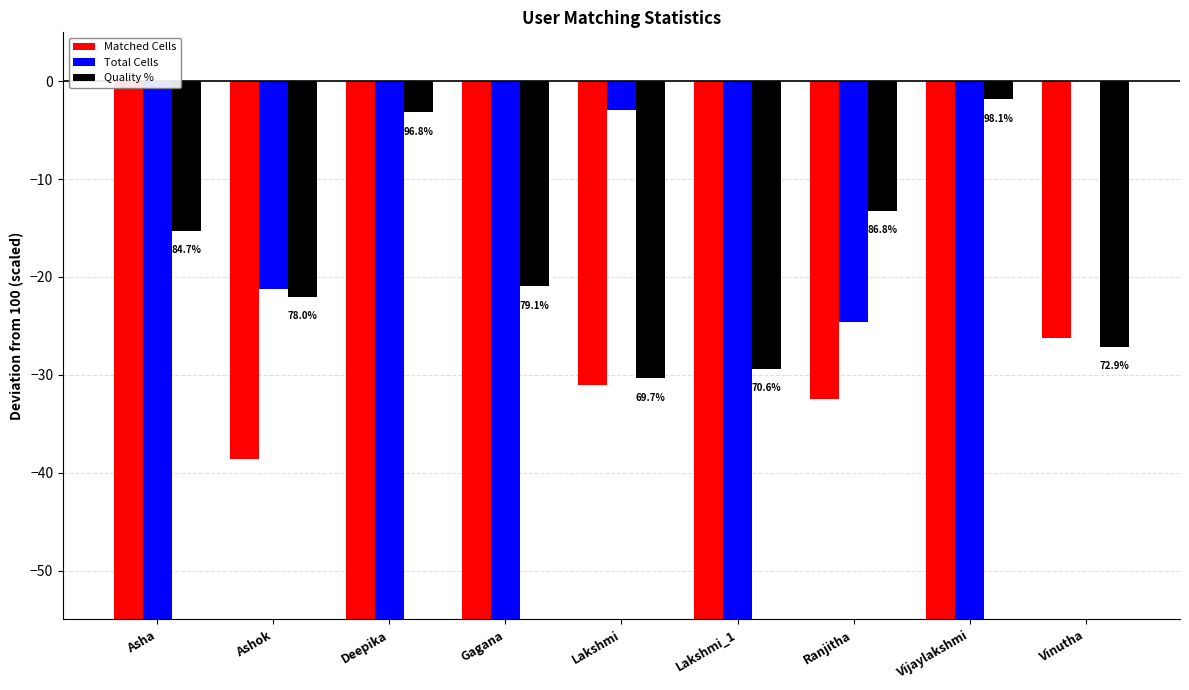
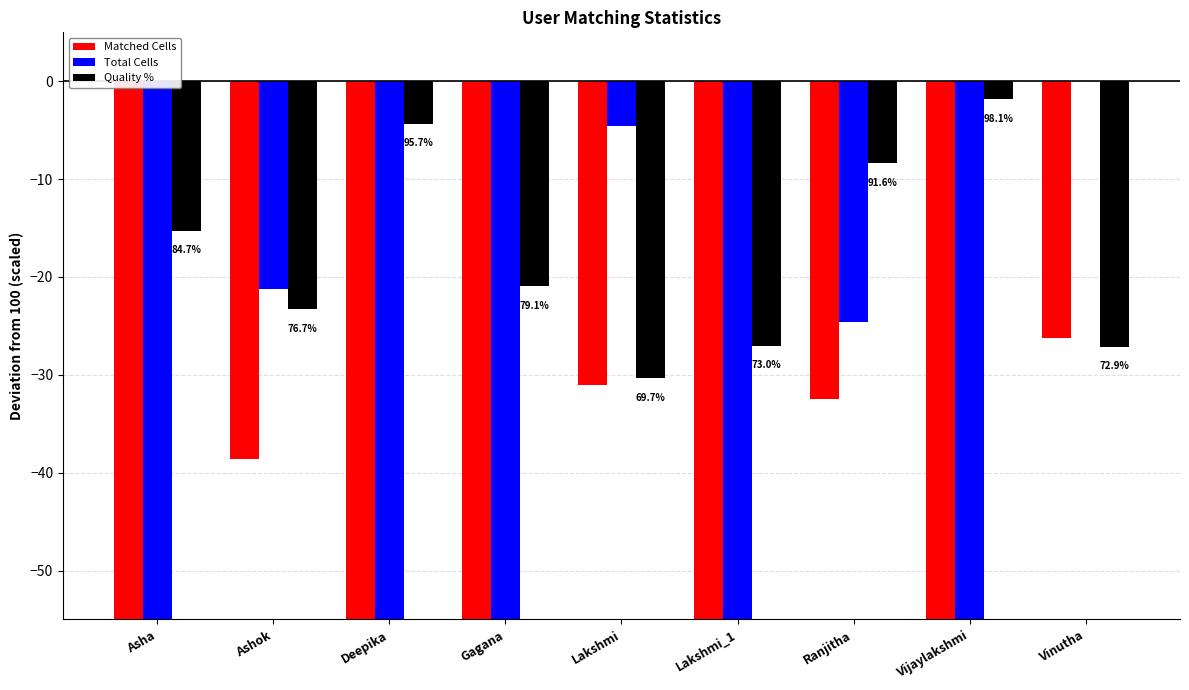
Quality %, Ashok: 78.0% -> 76.7%
Quality %, Deepika: 96.8% -> 95.7%
Total Cells, Lakshmi: -3 -> -5
Quality %, Lakshmi_1: 70.6% -> 73.0%
Quality %, Ranjitha: 86.8% -> 91.6%
